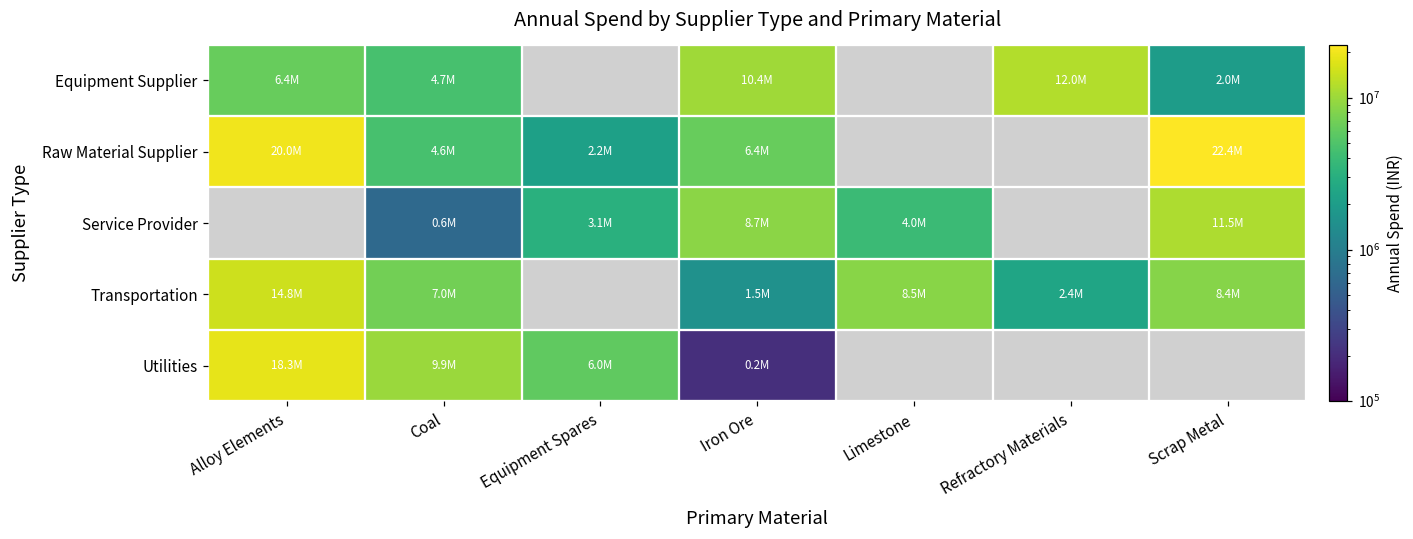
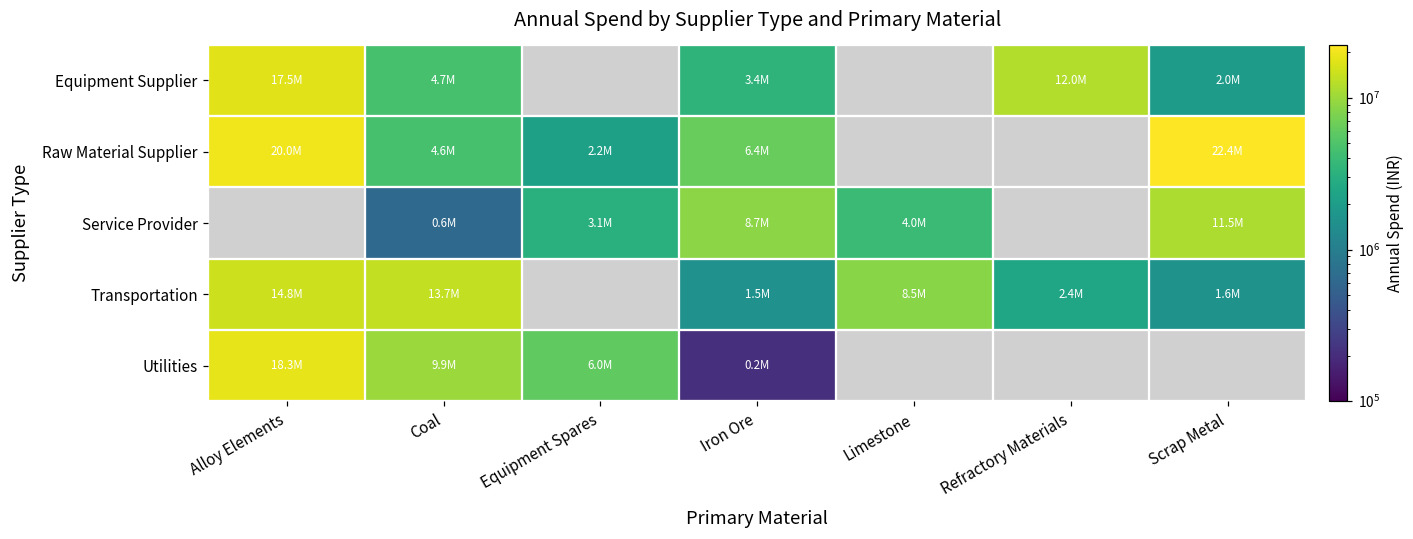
Equipment Supplier, Alloy Elements: 6.4M -> 17.5M
Equipment Supplier, Iron Ore: 10.4M -> 3.4M
Transportation, Coal: 7.0M -> 13.7M
Transportation, Scrap Metal: 8.4M -> 1.6M
